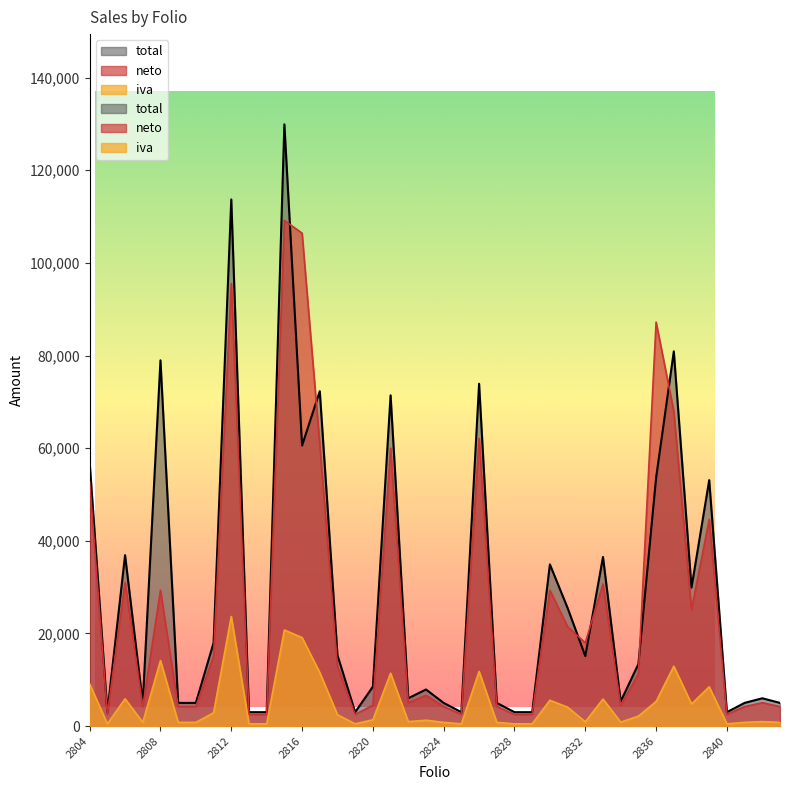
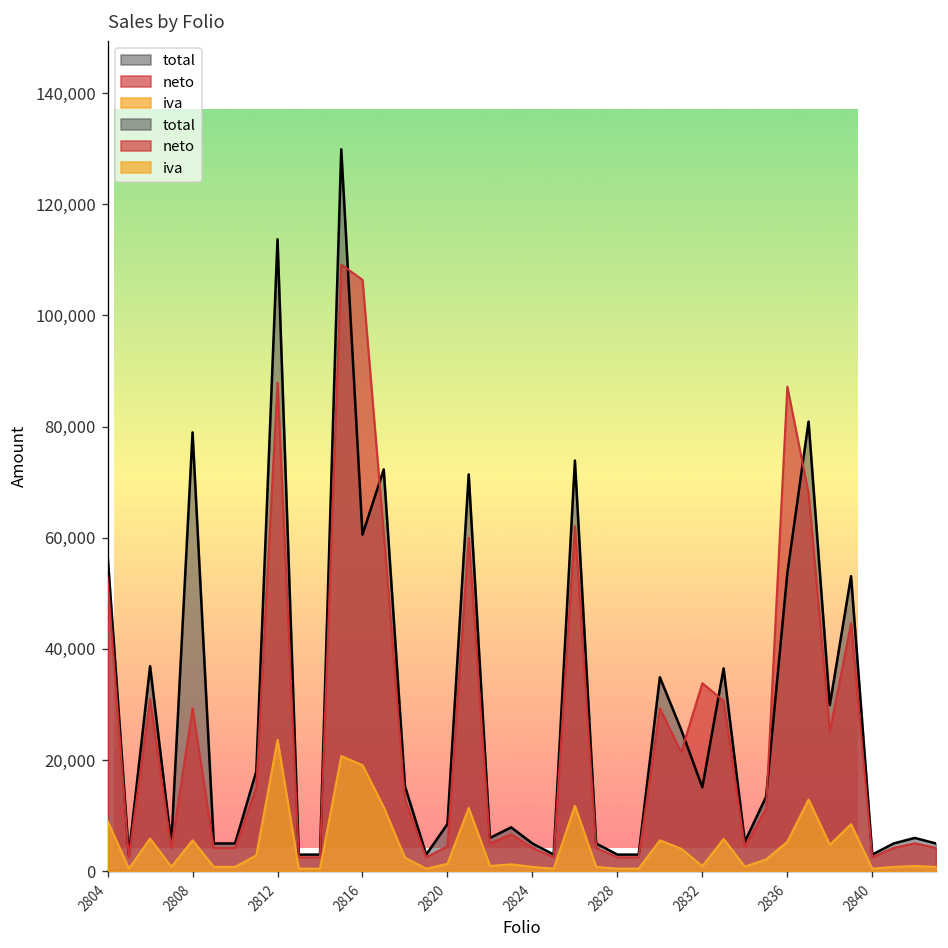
iva, 2808: 14,000 -> 6,000
neto, 2812: 96,000 -> 88,000
neto, 2832: 18,000 -> 34,000
